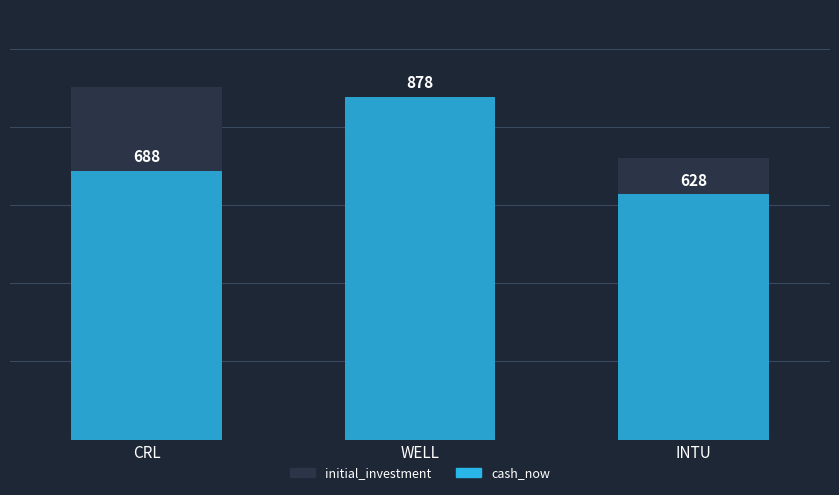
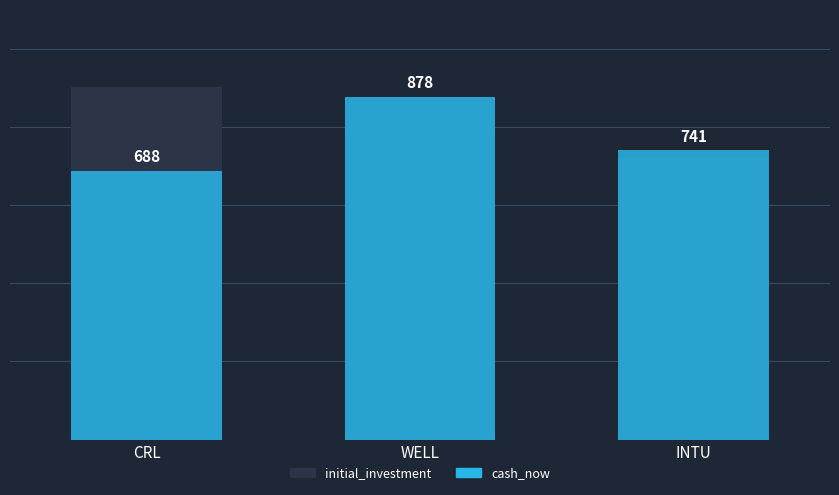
cash_now, INTU: 628 -> 741
